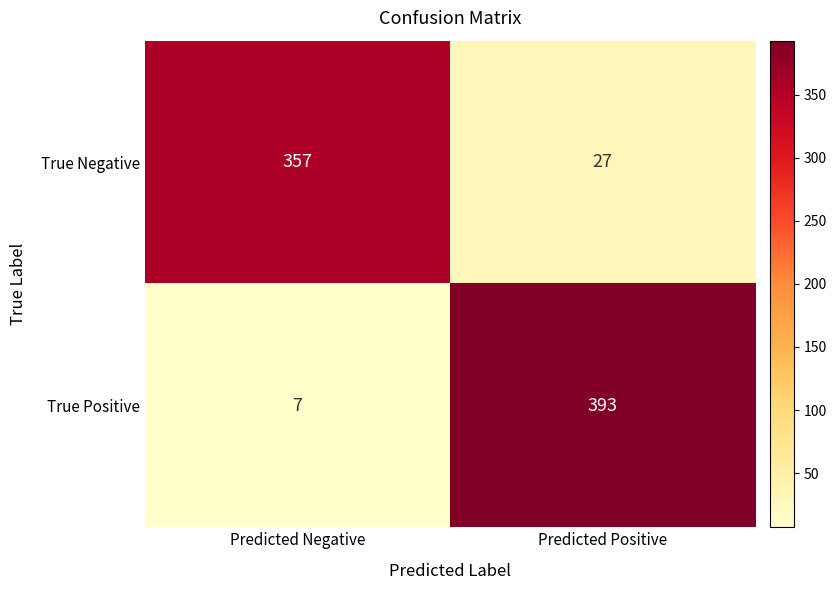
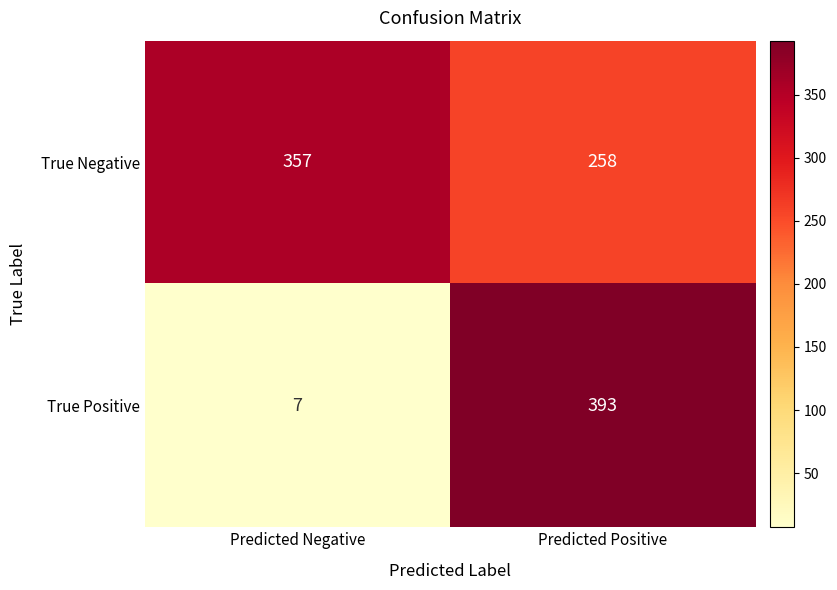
True Negative, Predicted Positive: 27 -> 258
